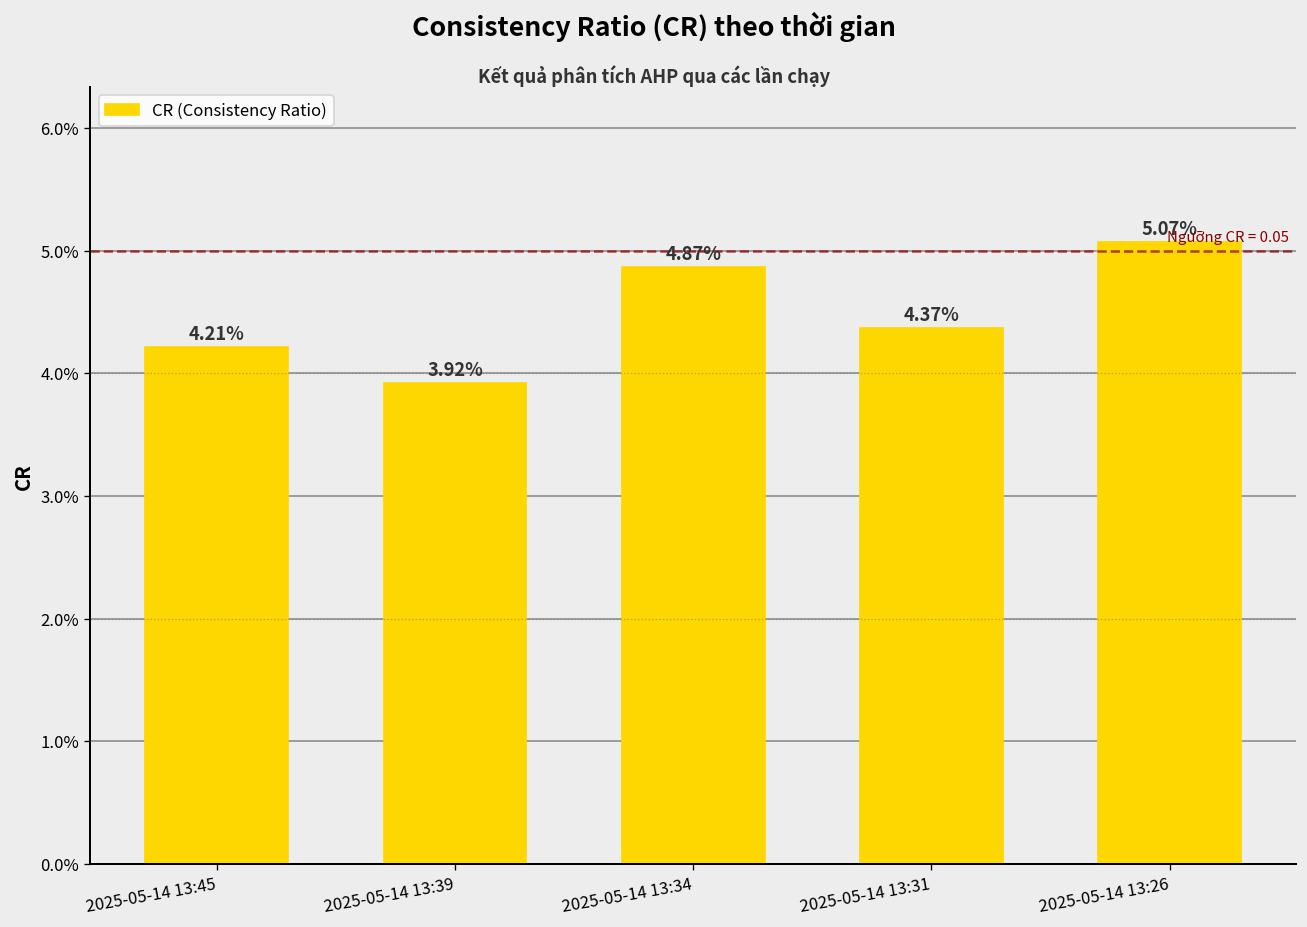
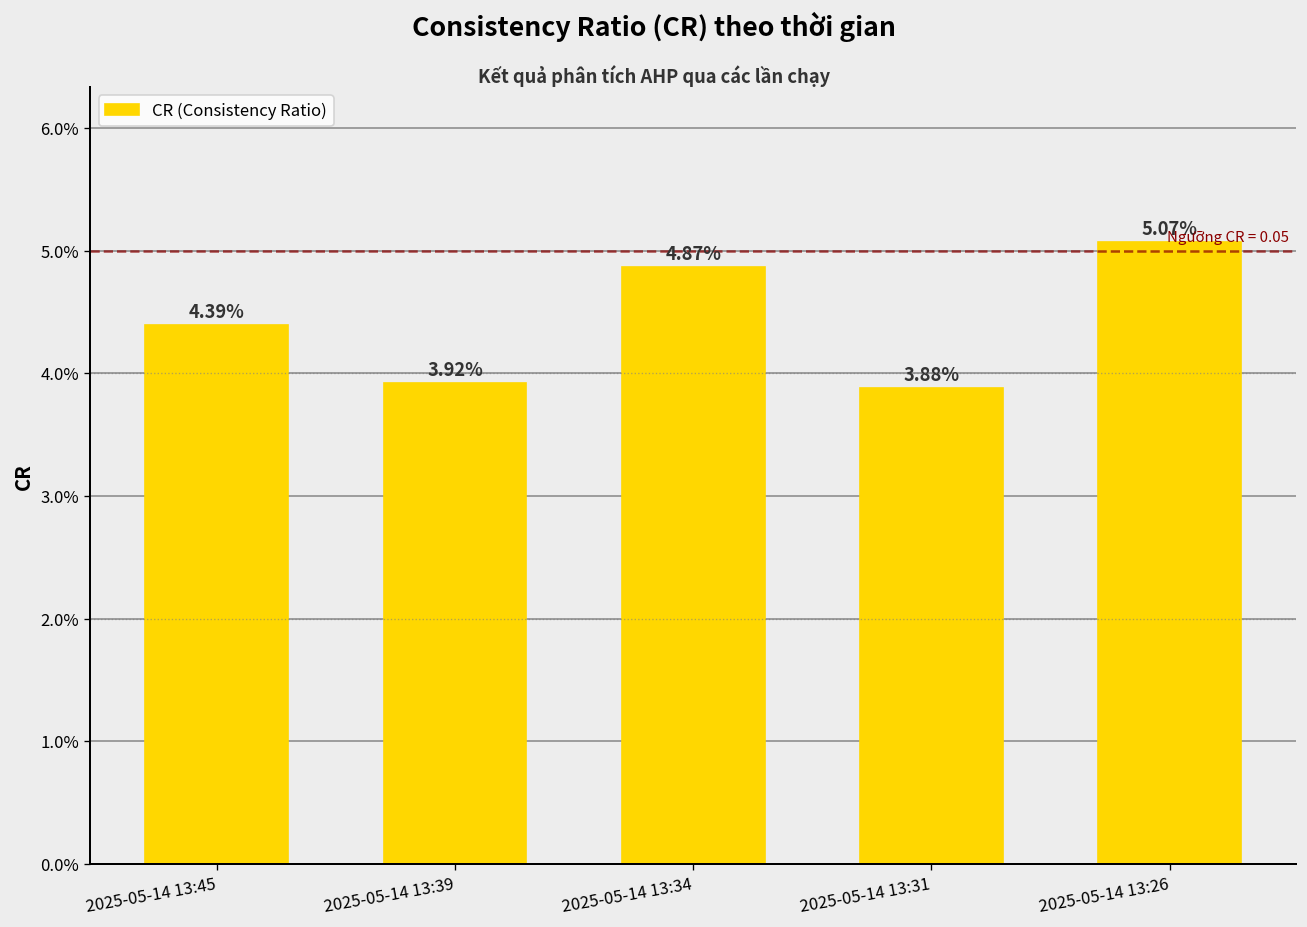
2025-05-14 13:45: 4.21% -> 4.39%
2025-05-14 13:31: 4.37% -> 3.88%
